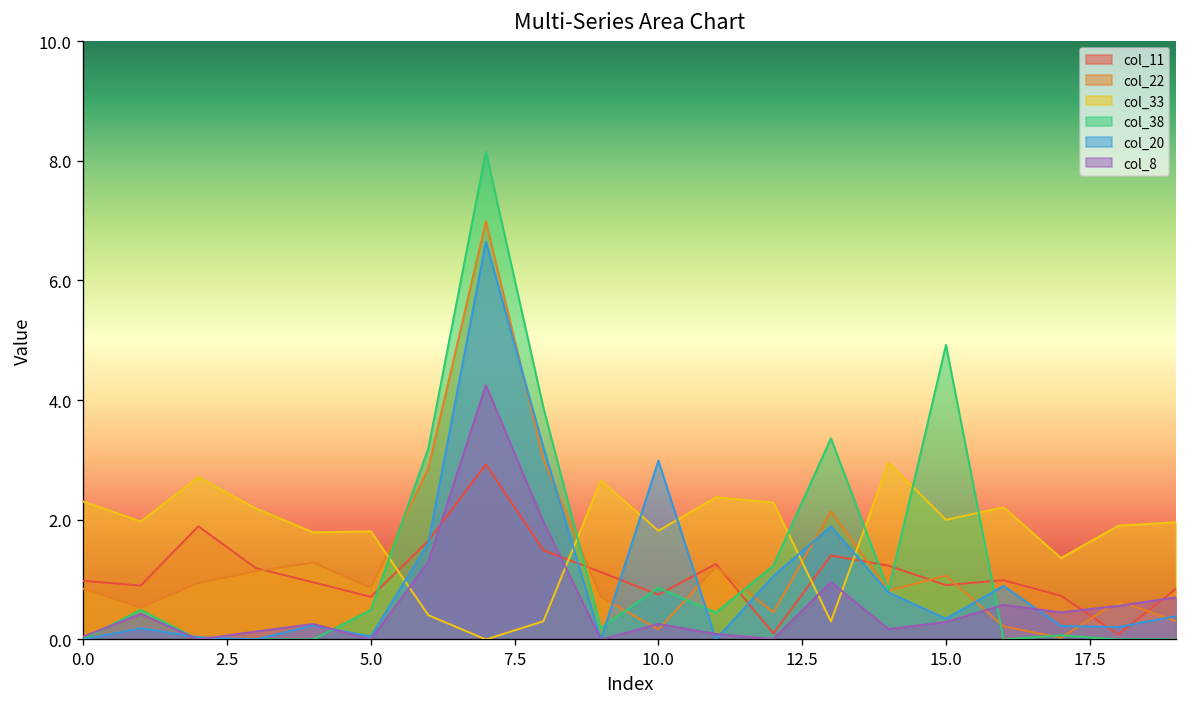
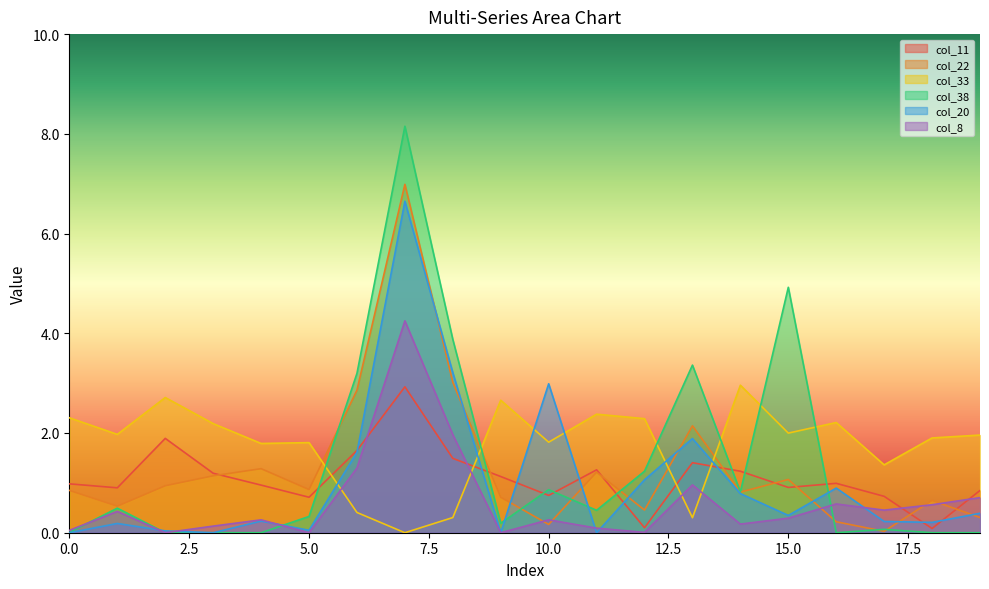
col_38, 5.0: 0.5 -> 0.3
